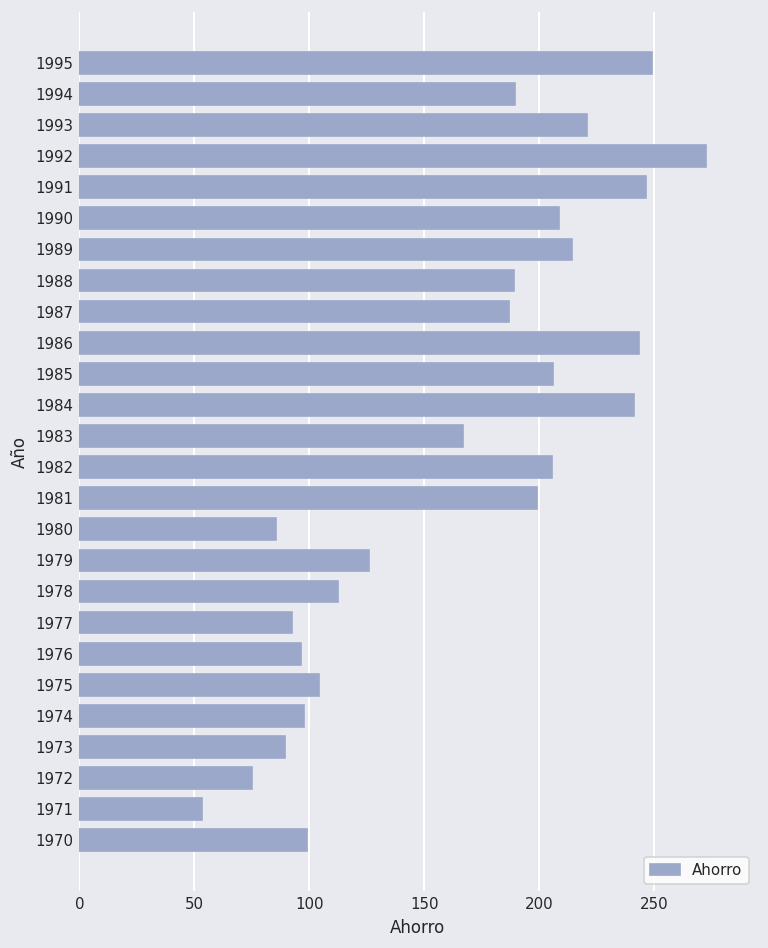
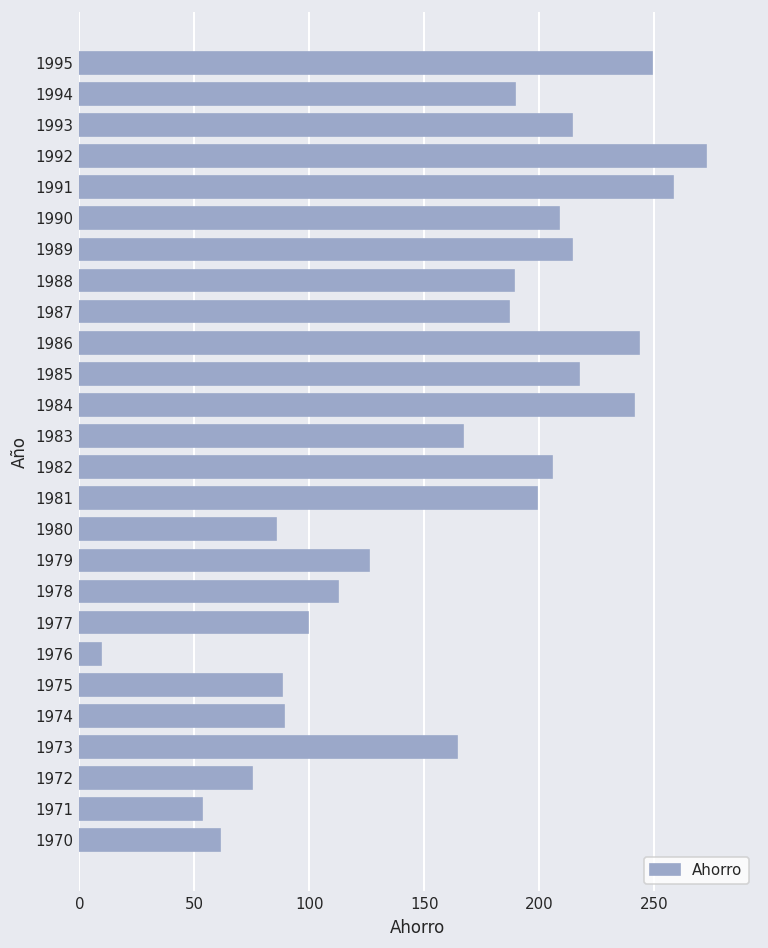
1993: 221 -> 214
1991: 246 -> 258
1985: 206 -> 217
1977: 93 -> 99
1976: 96 -> 9
1975: 104 -> 88
1974: 98 -> 89
1973: 90 -> 164
1970: 99 -> 61
